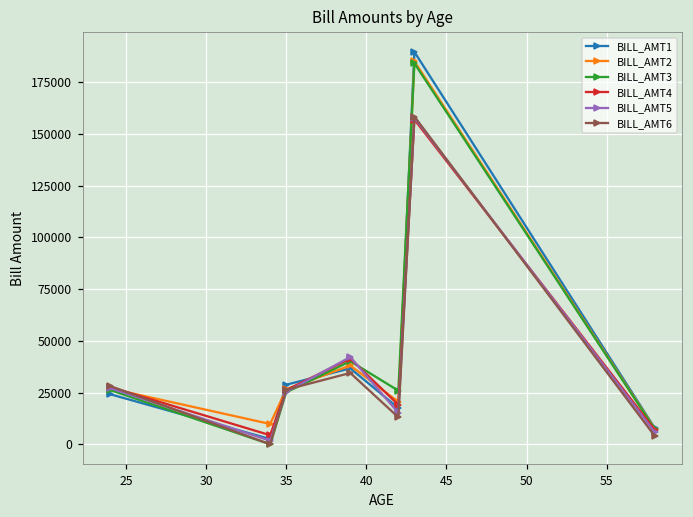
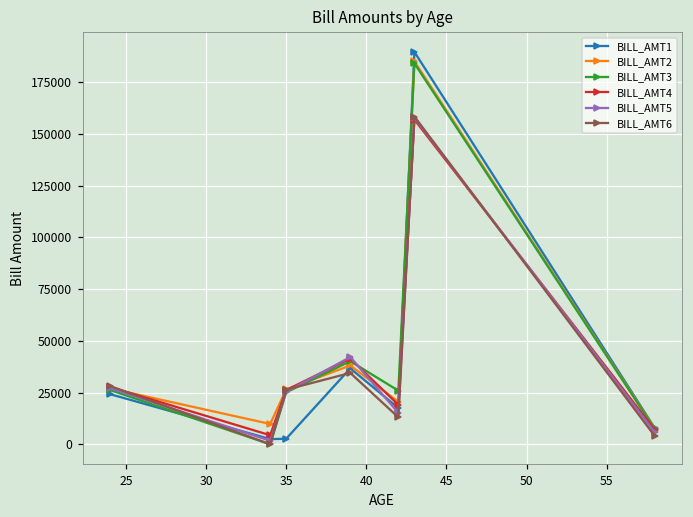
BILL_AMT1, 35: 29000 -> 3000
